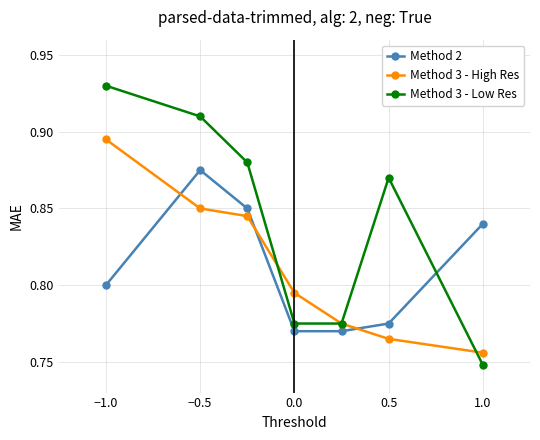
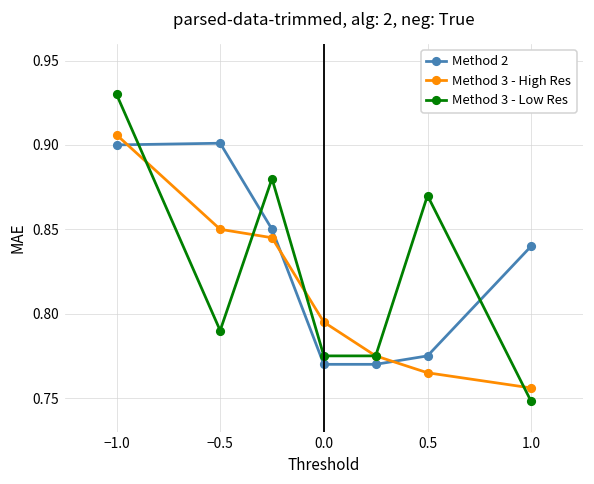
Method 2, −1.0: 0.8 -> 0.9
Method 3 - High Res, −1.0: 0.895 -> 0.906
Method 2, −0.5: 0.875 -> 0.901
Method 3 - Low Res, −0.5: 0.91 -> 0.79
